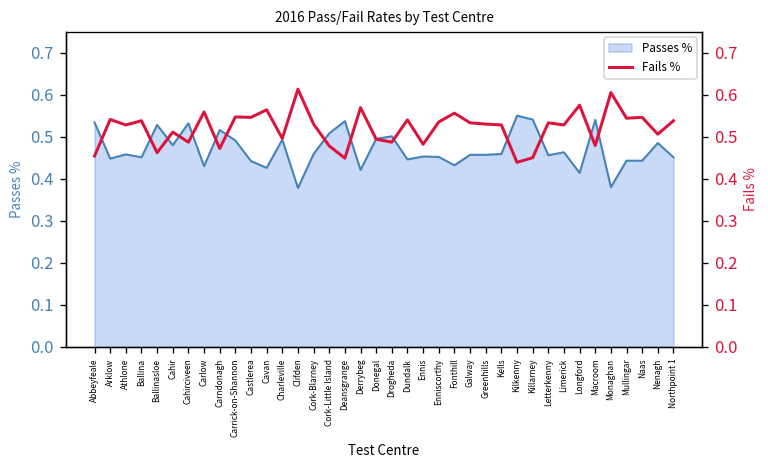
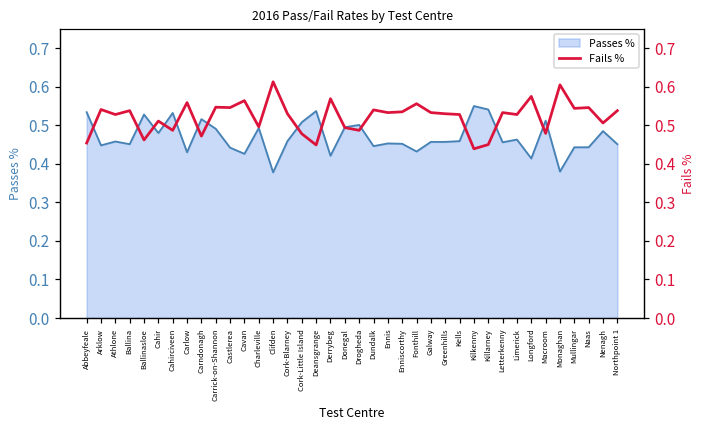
Passes %, Macroom: 0.54 -> 0.51
Fails %, Ennis: 0.48 -> 0.53
